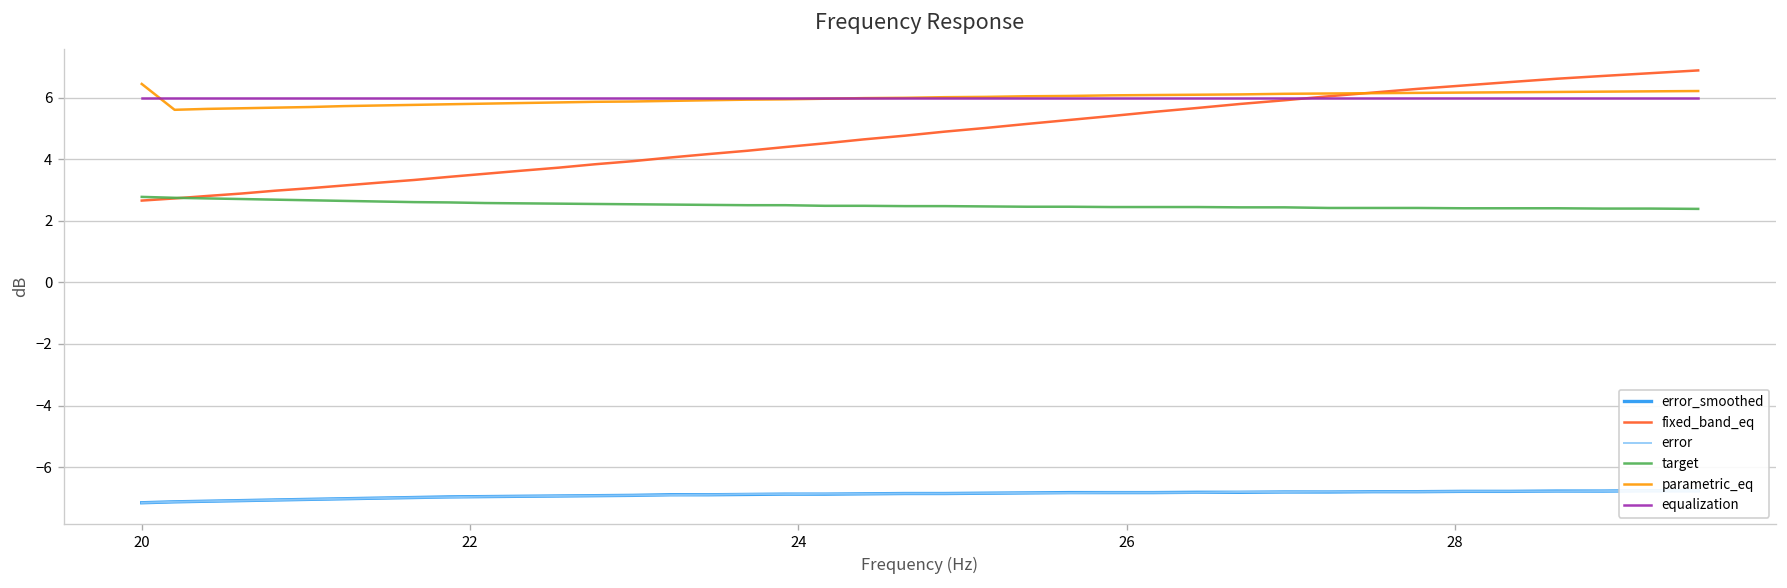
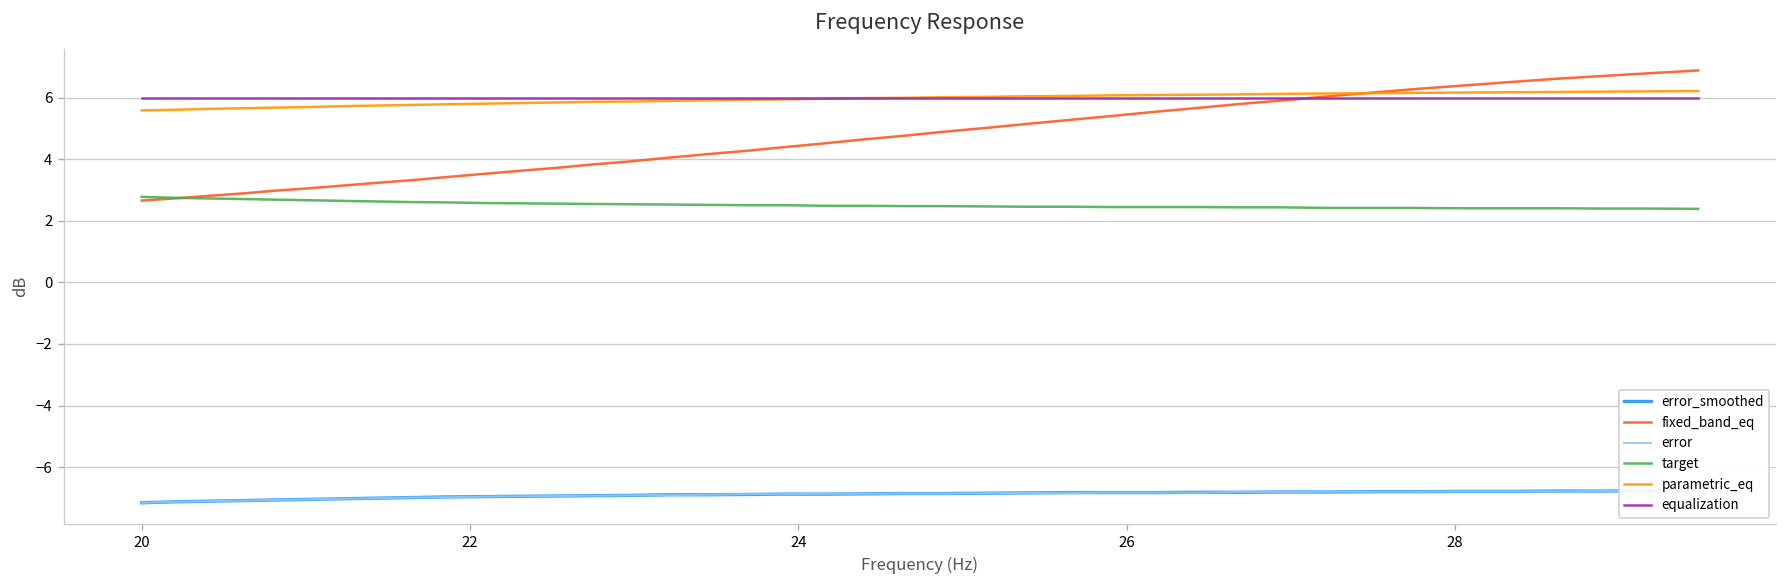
parametric_eq, 20: 6.5 -> 5.6
